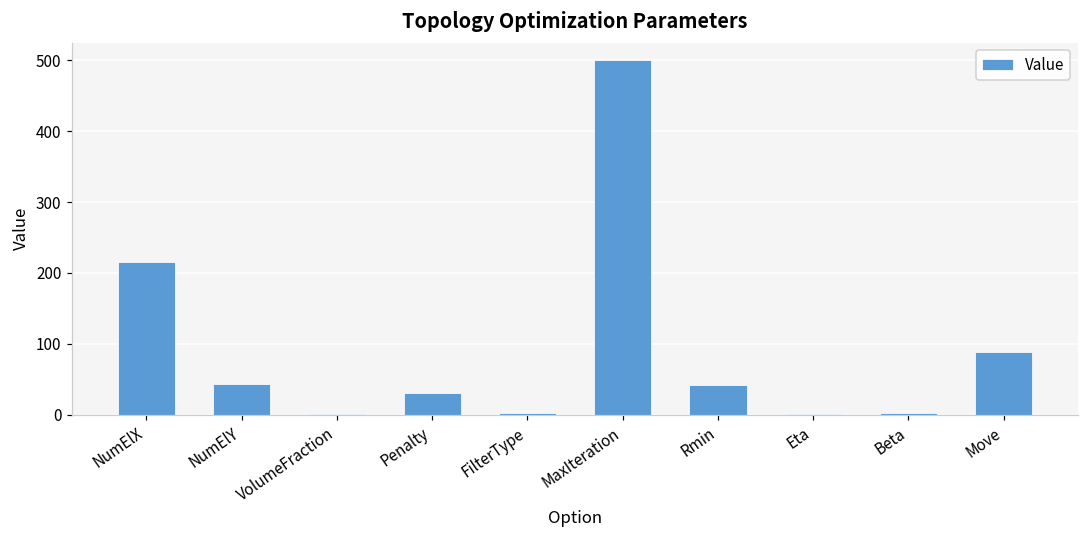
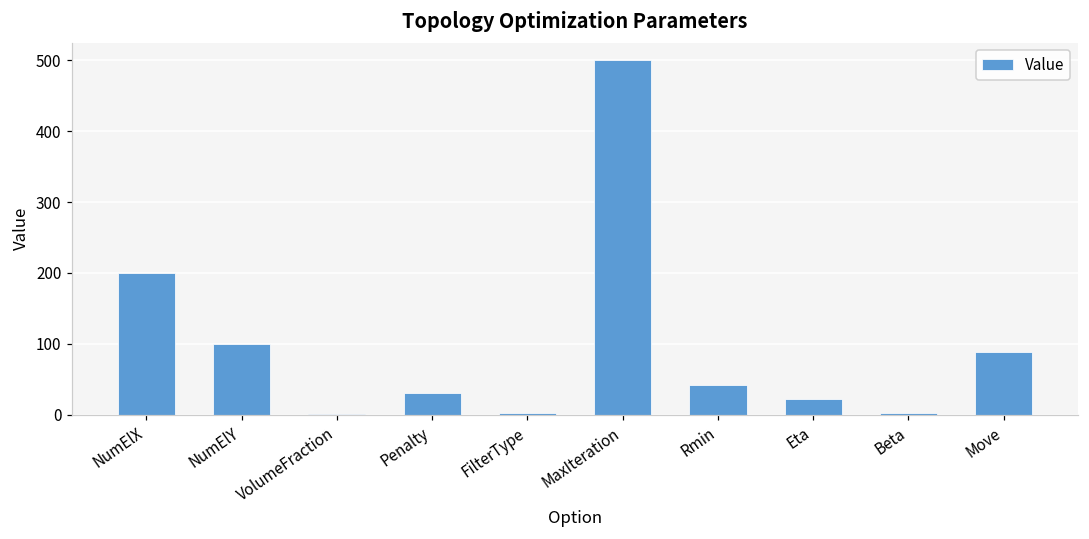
NumElX: 220 -> 200
NumElY: 40 -> 100
Eta: 0 -> 20
